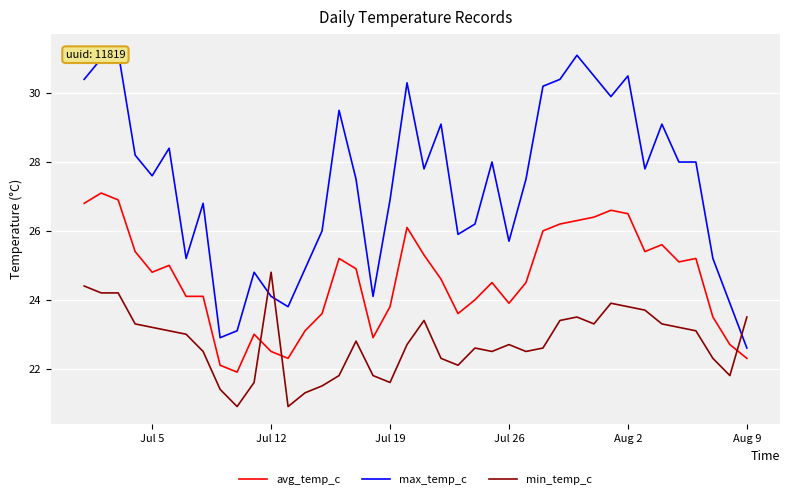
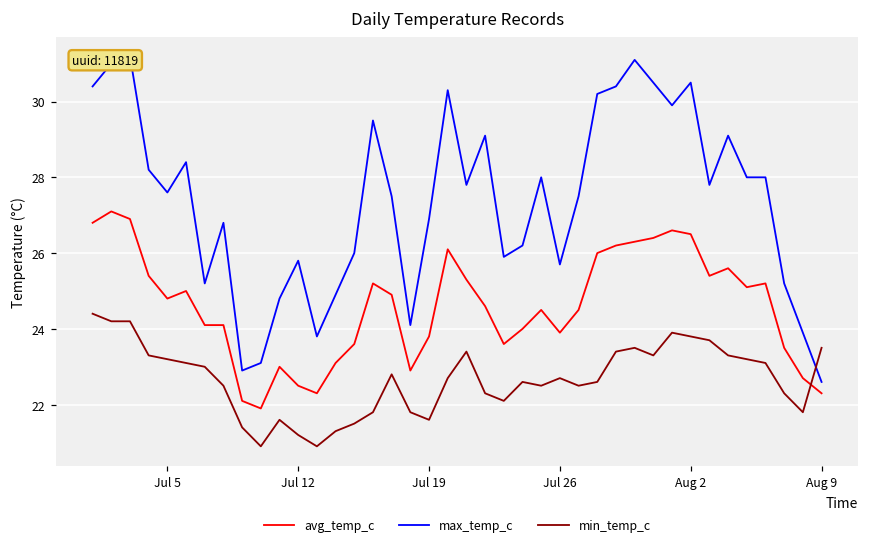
max_temp_c, Jul 12: 24.1 -> 25.8
min_temp_c, Jul 12: 24.8 -> 21.2
